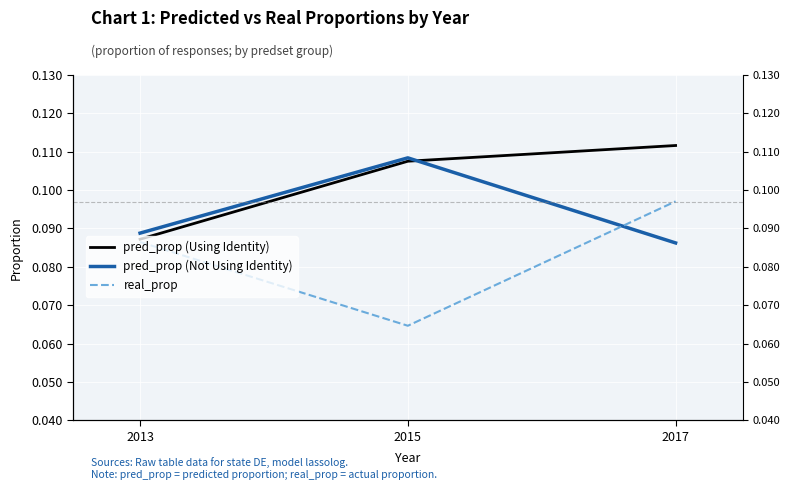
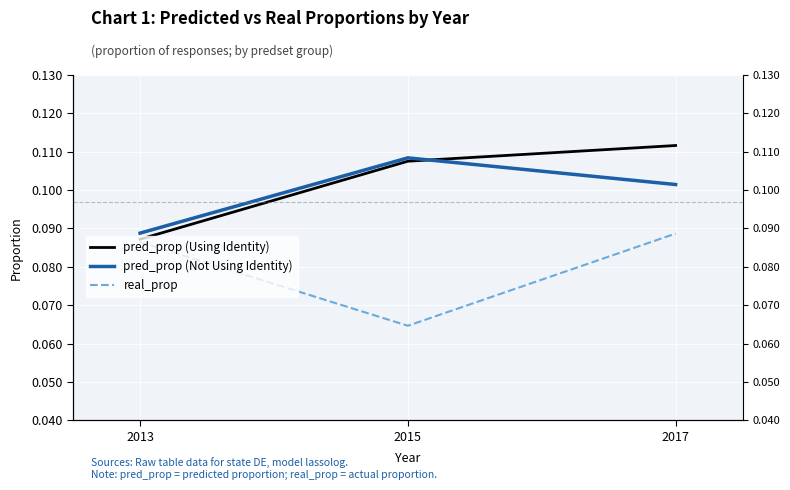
pred_prop (Not Using Identity), 2017: 0.086 -> 0.101
real_prop, 2017: 0.097 -> 0.089
